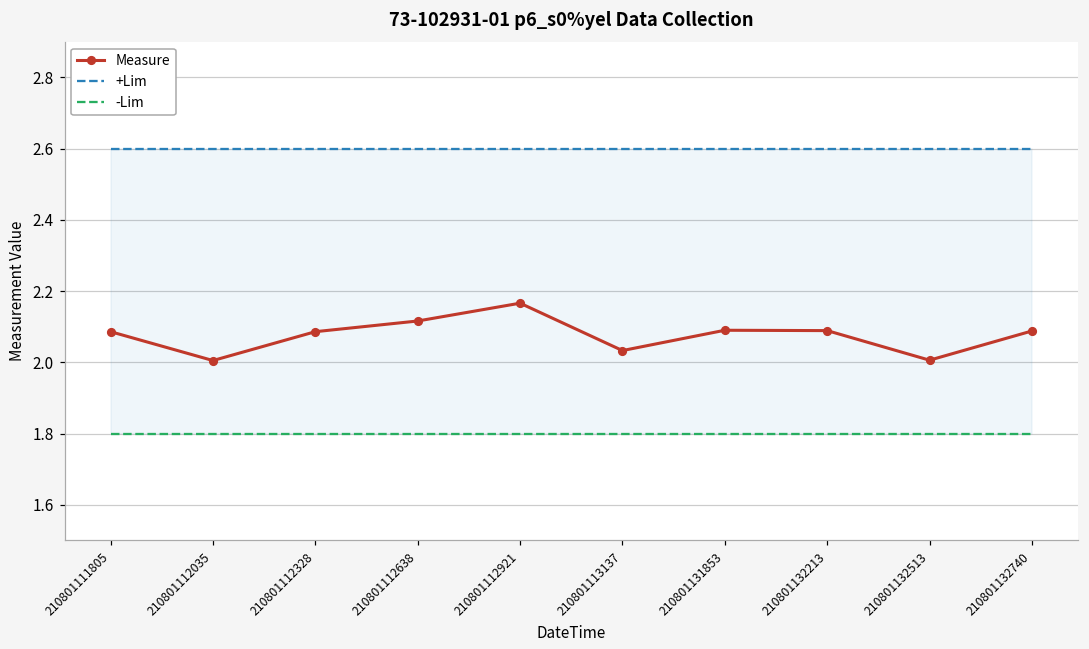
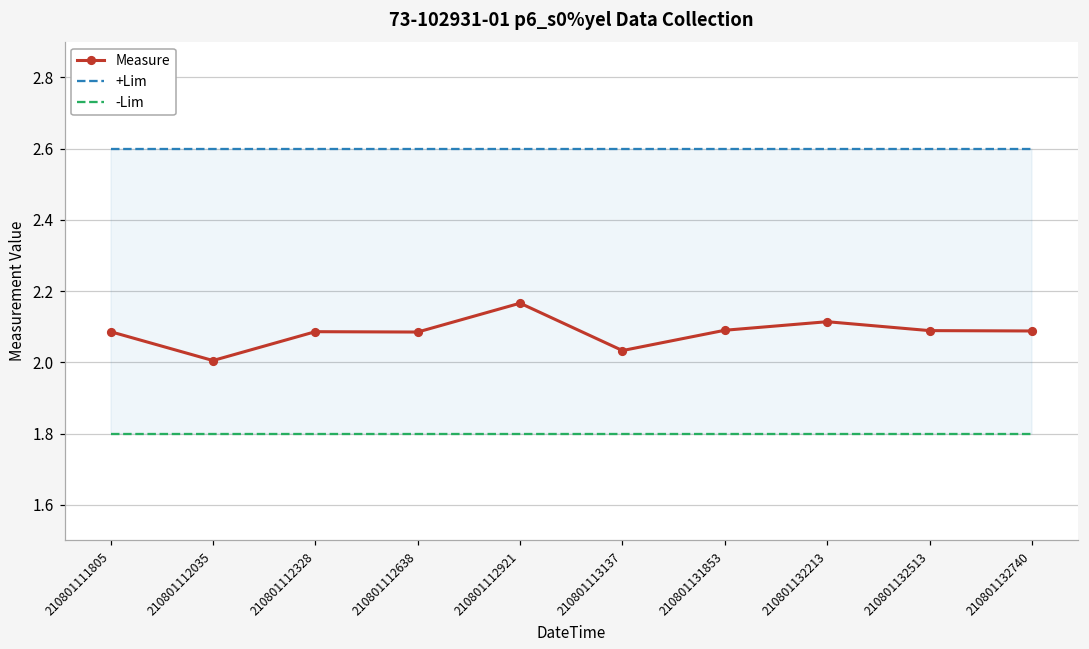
Measure, 210801112638: 2.12 -> 2.09
Measure, 210801132213: 2.09 -> 2.11
Measure, 210801132513: 2.01 -> 2.09
